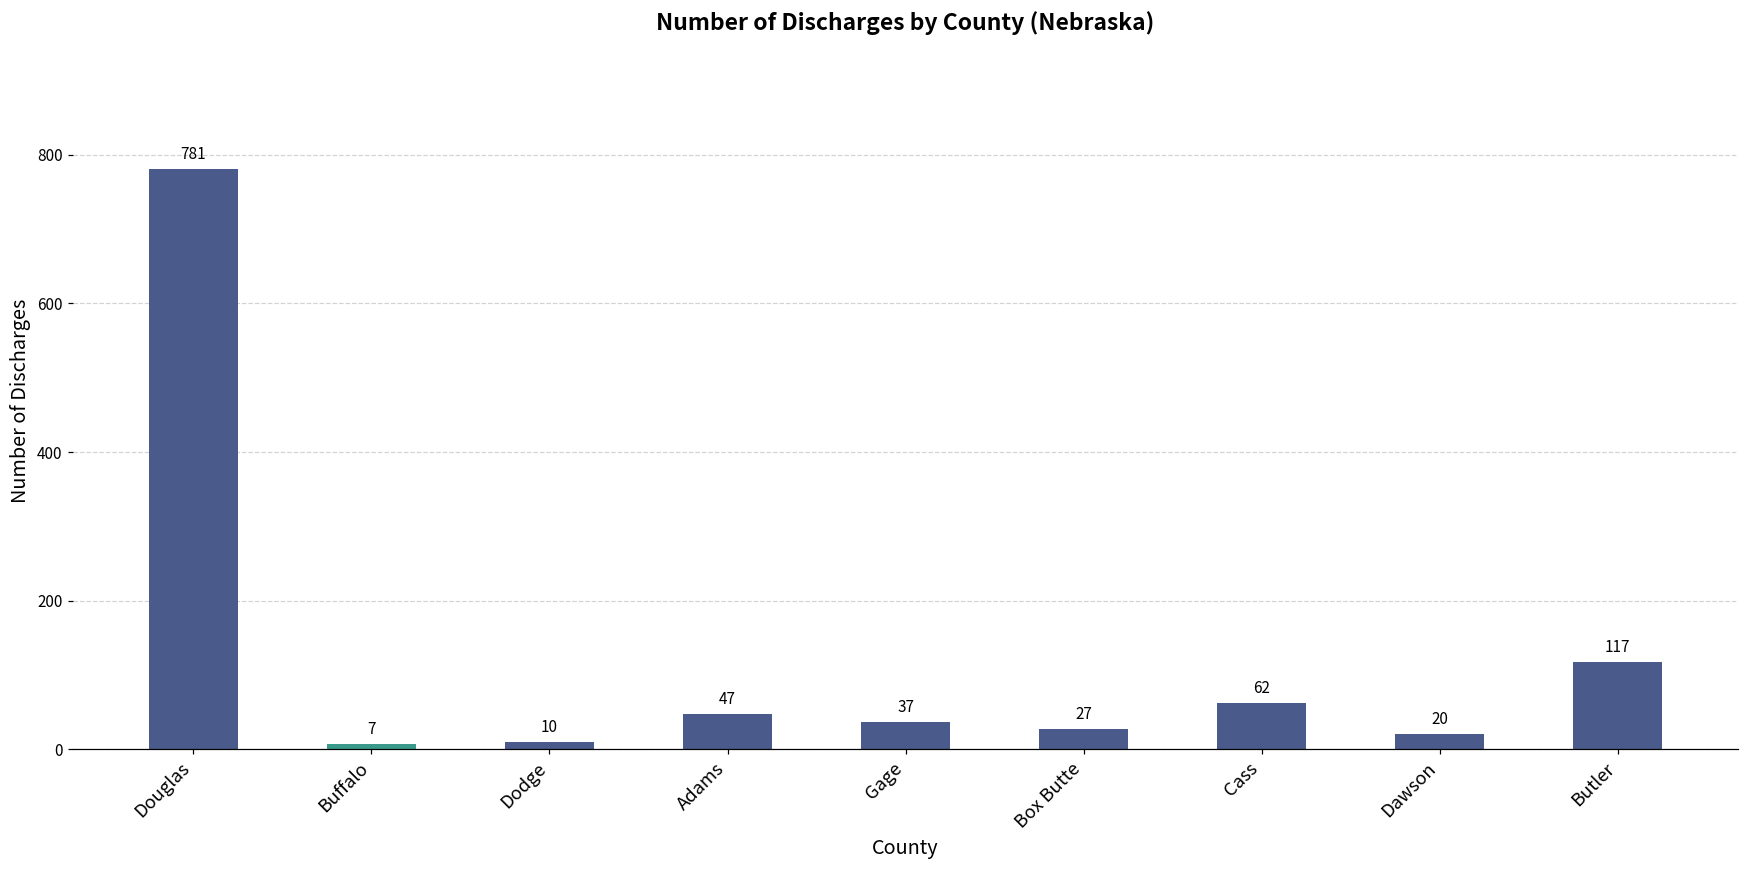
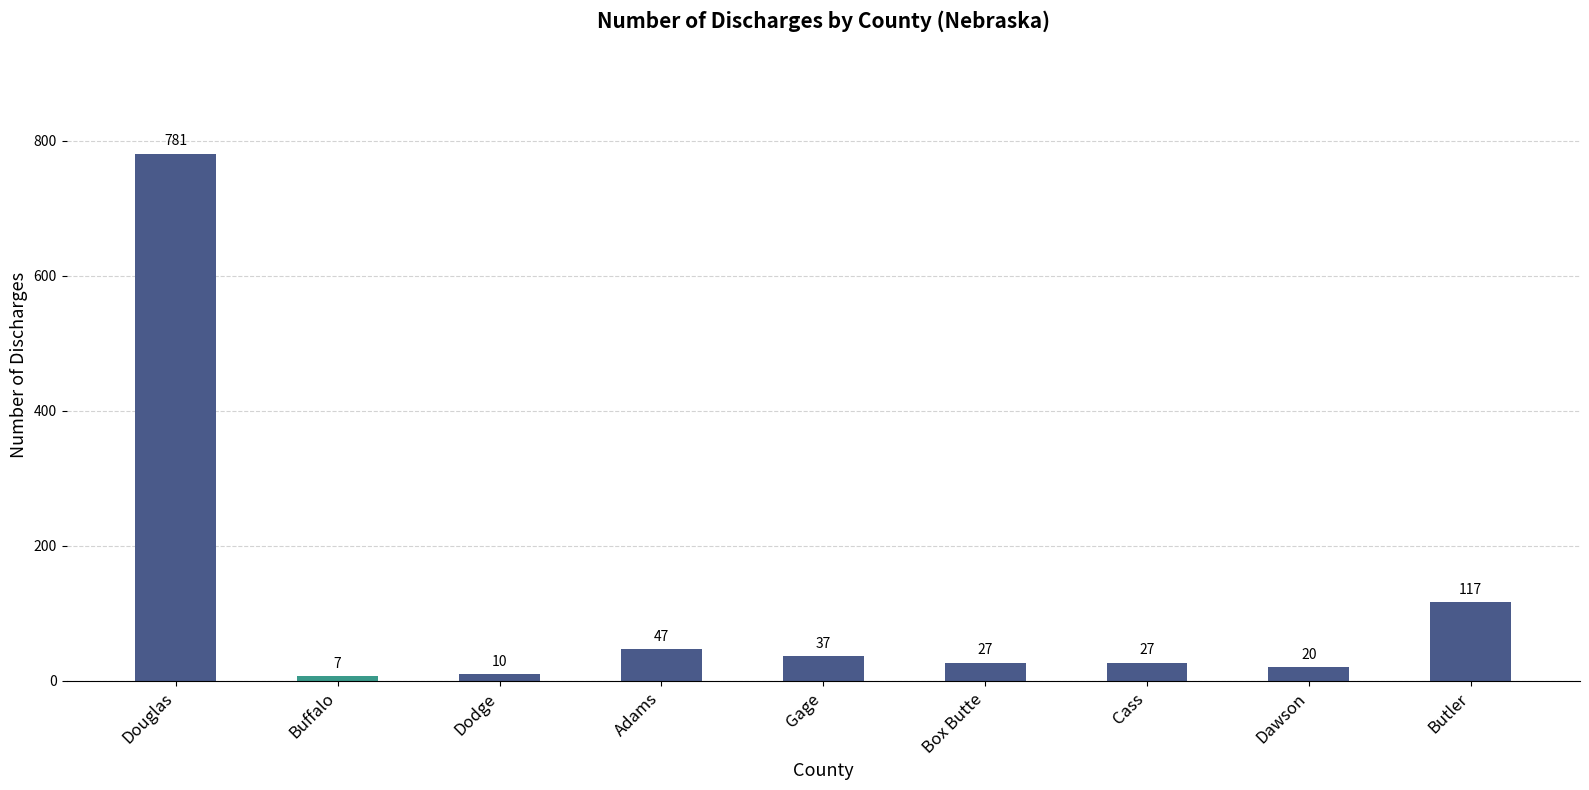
Cass: 62 -> 27
